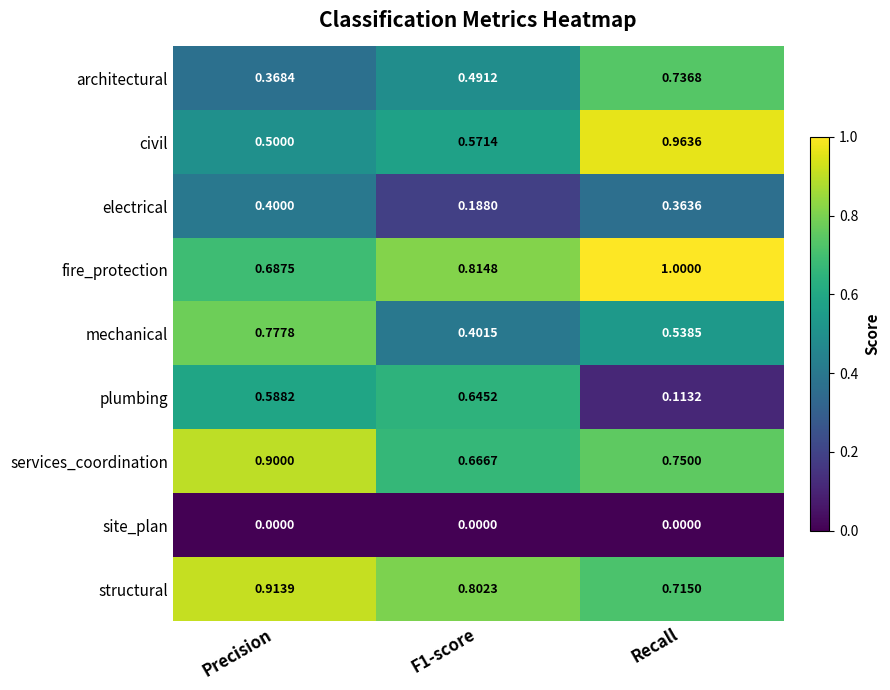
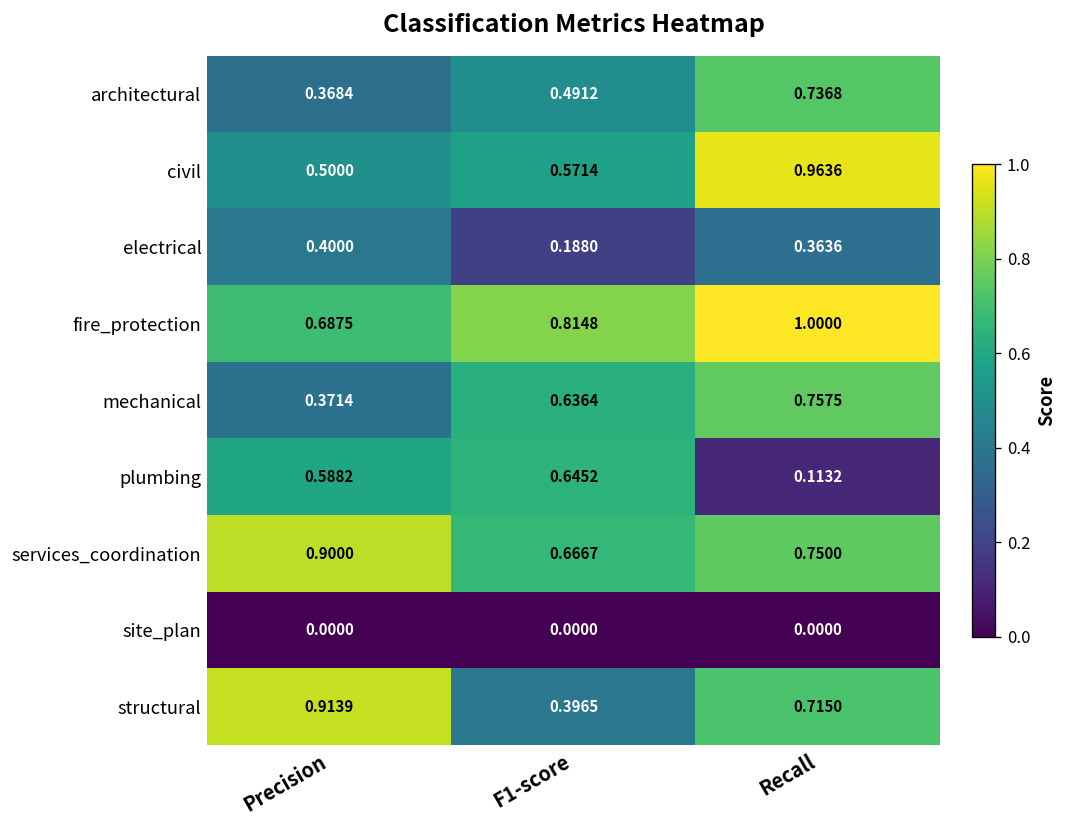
mechanical, Precision: 0.7778 -> 0.3714
mechanical, F1-score: 0.4015 -> 0.6364
mechanical, Recall: 0.5385 -> 0.7575
structural, F1-score: 0.8023 -> 0.3965
